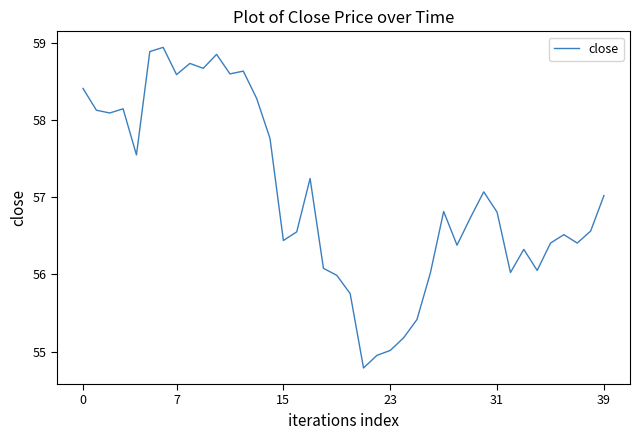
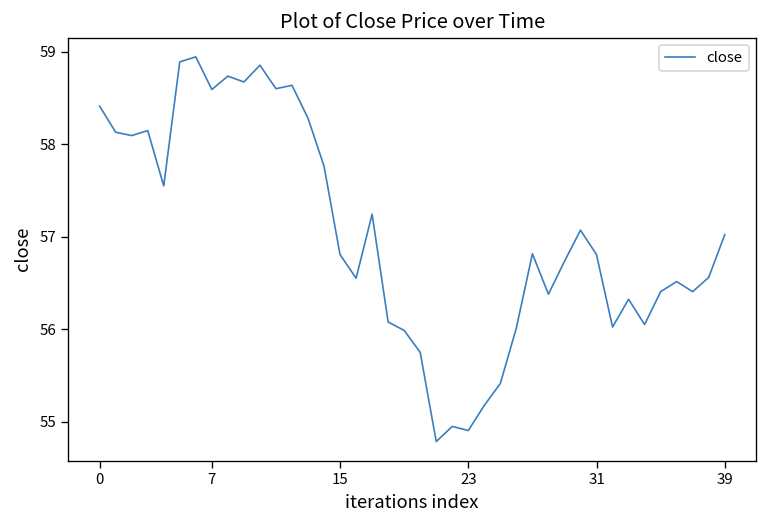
15: 56.4 -> 56.8
23: 55.0 -> 54.9
